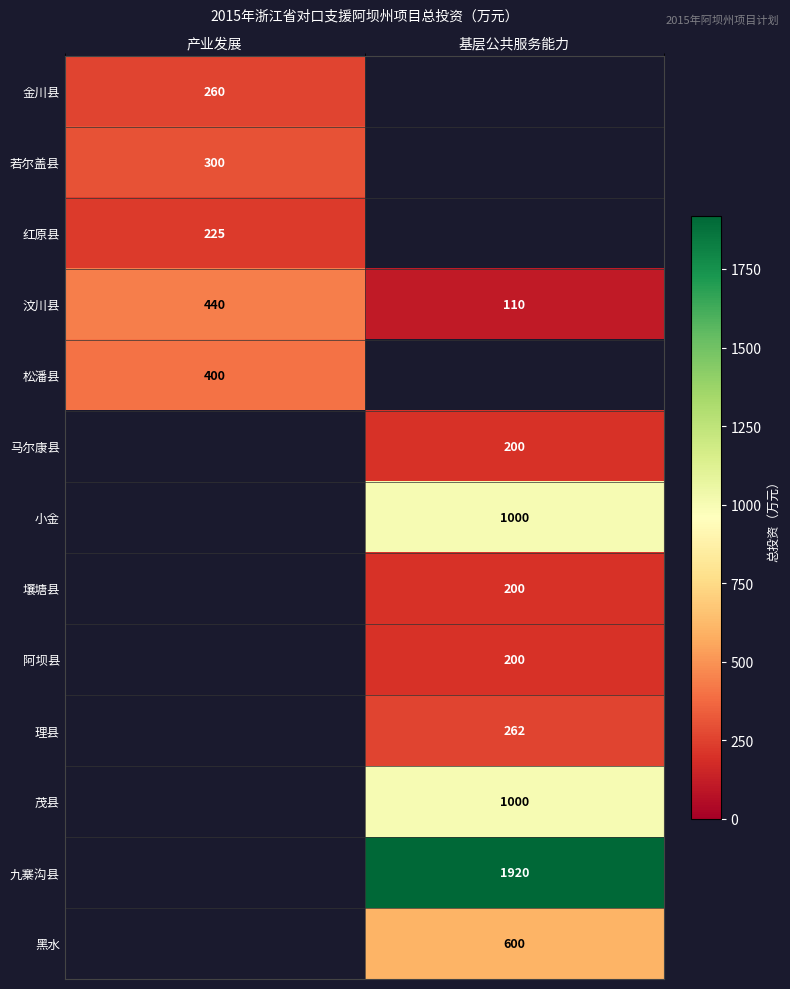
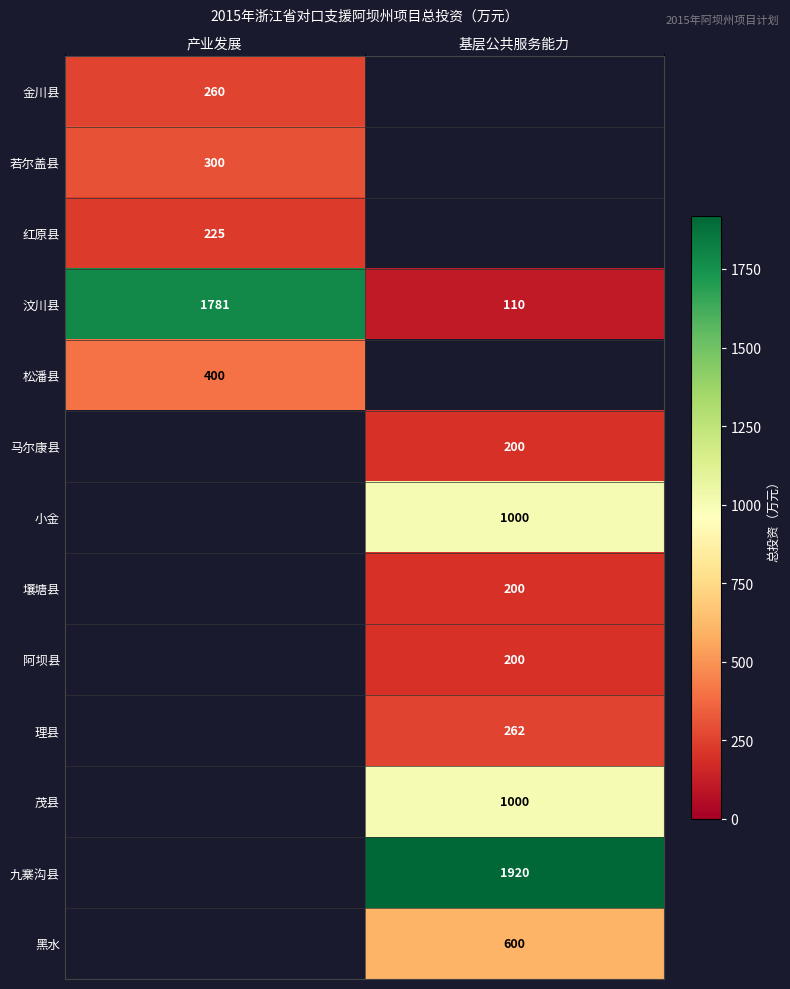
汶川县, 产业发展: 440 -> 1781
